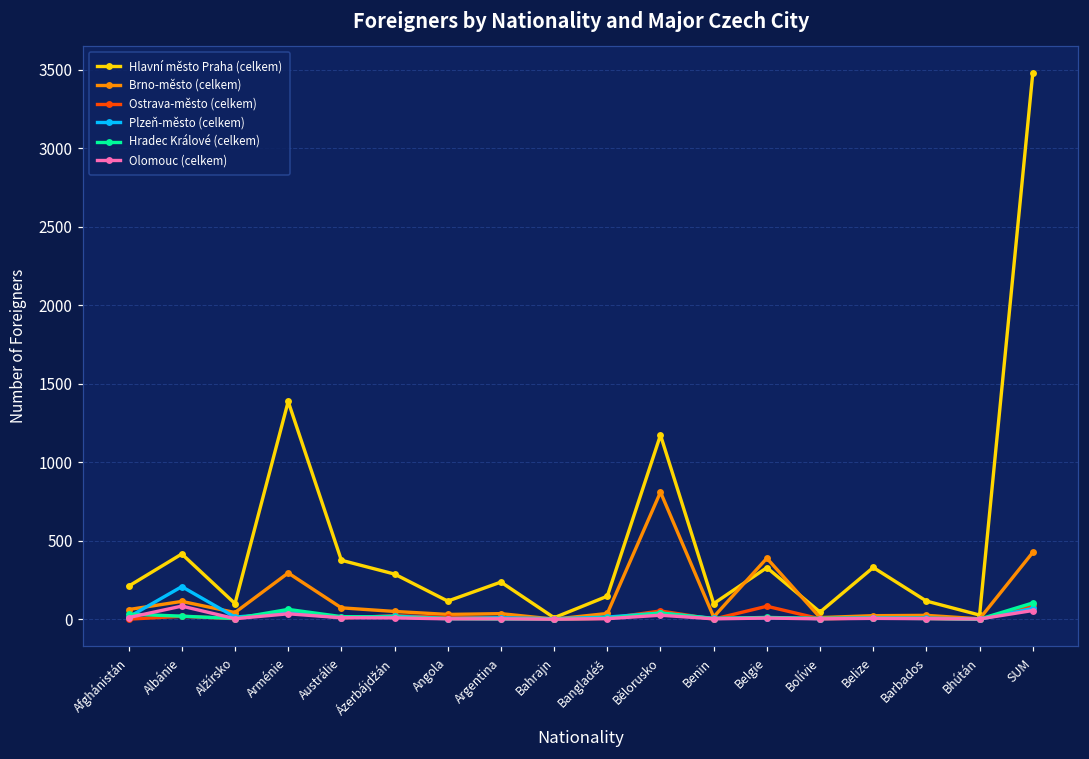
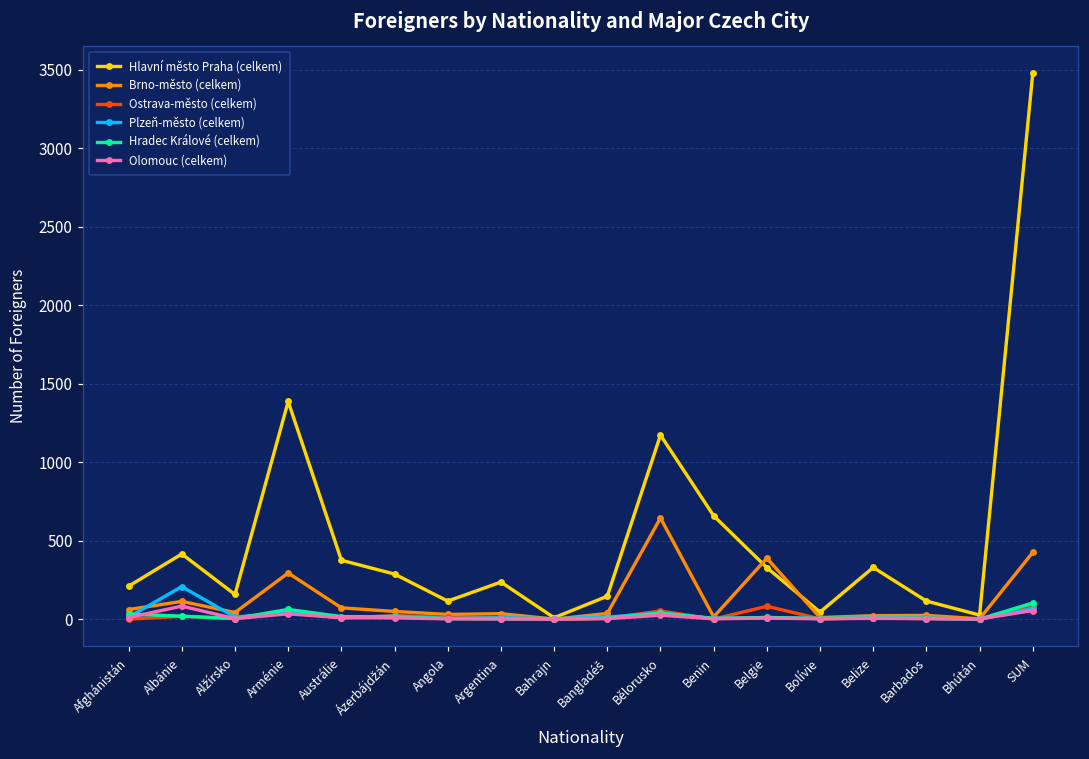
Hlavní město Praha (celkem), Alžírsko: 100 -> 160
Brno-město (celkem), Bělorusko: 810 -> 640
Hlavní město Praha (celkem), Benin: 100 -> 660
